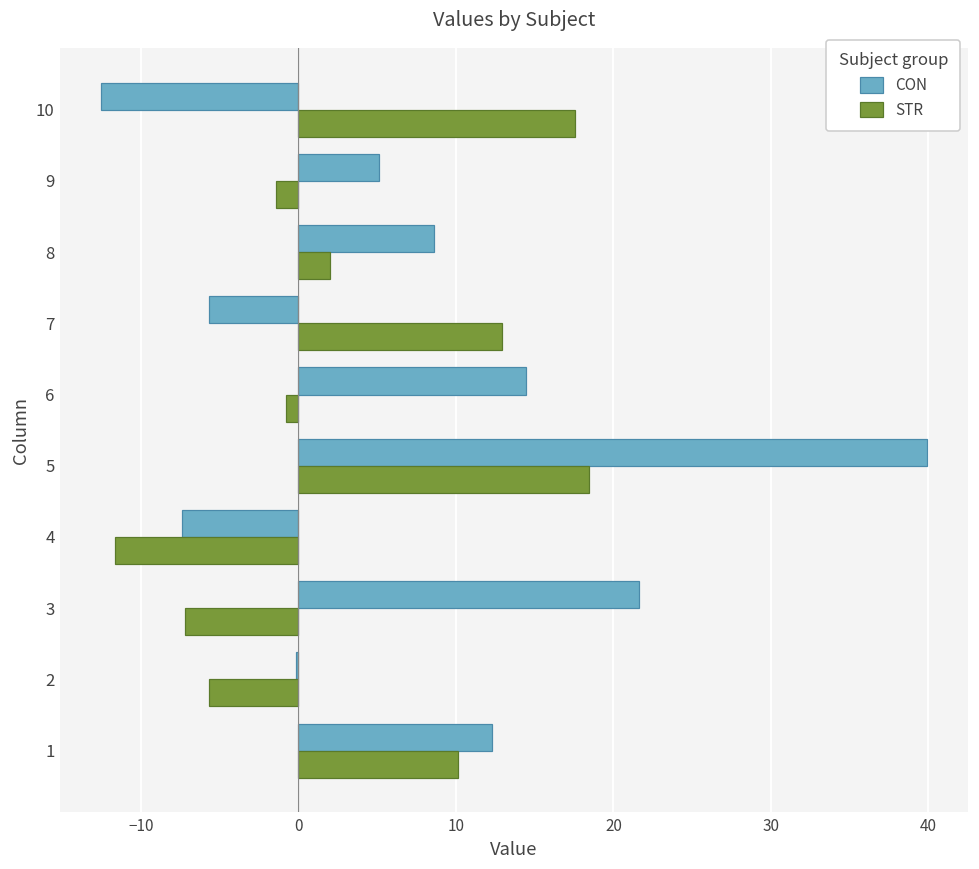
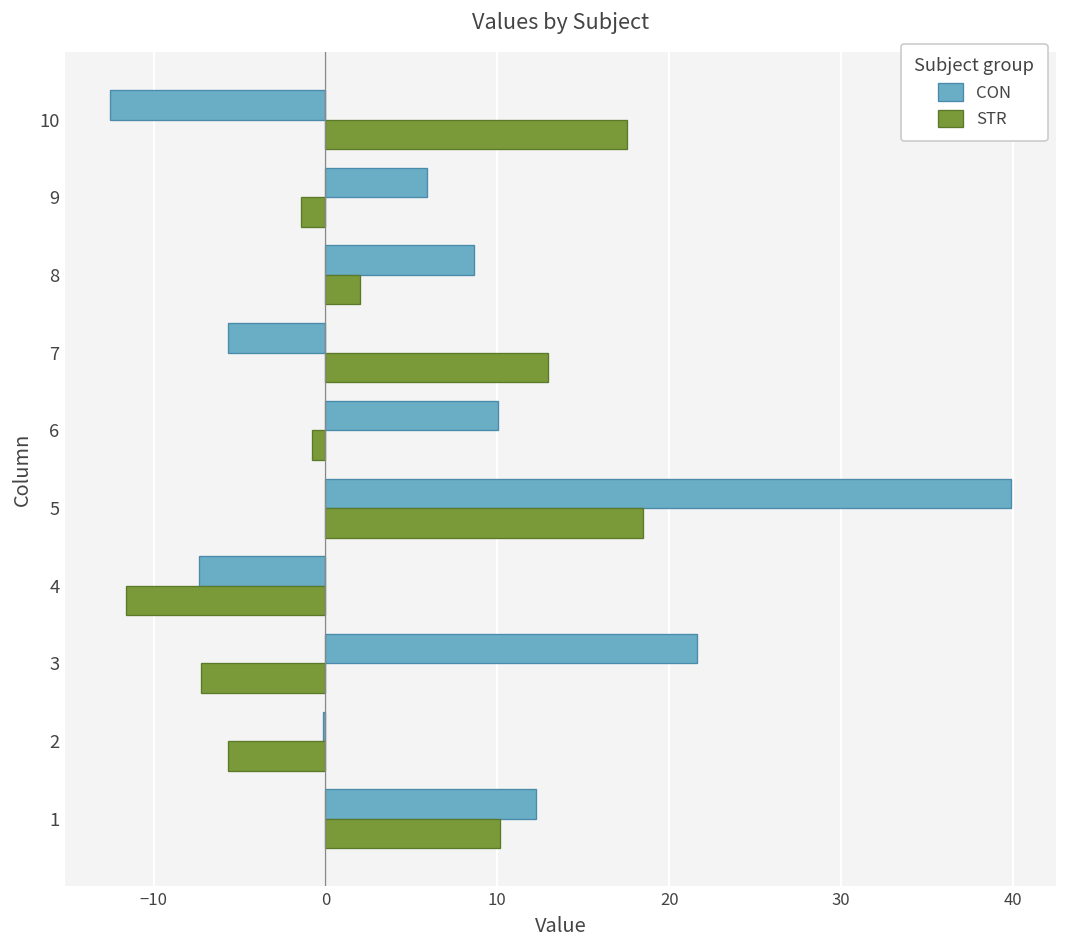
CON, 9: 5.1 -> 5.9
CON, 6: 14.5 -> 10.0
